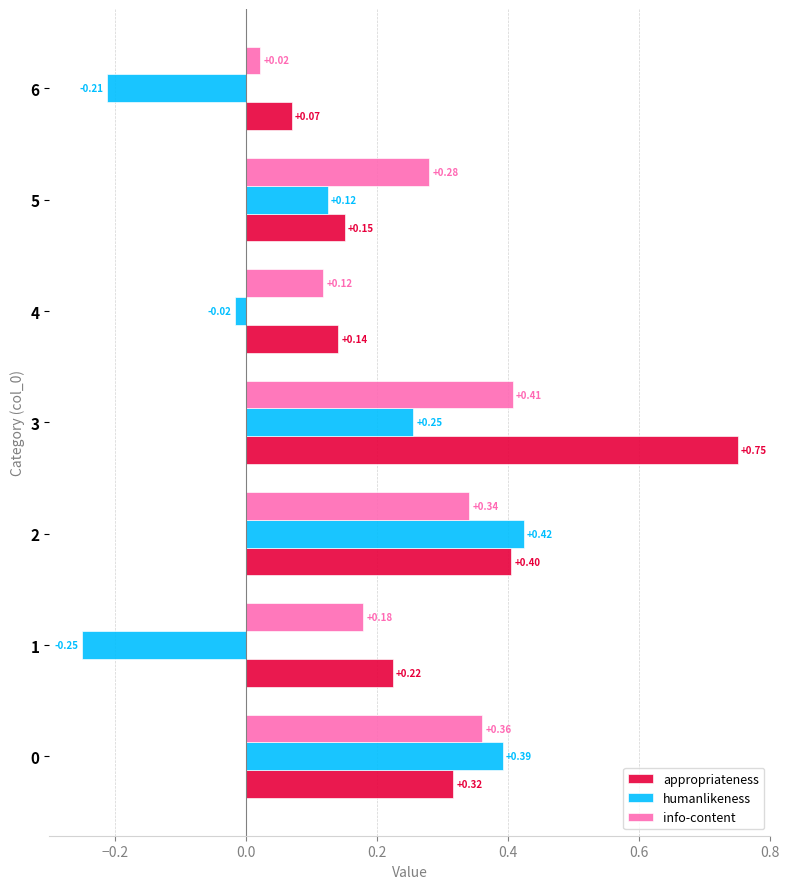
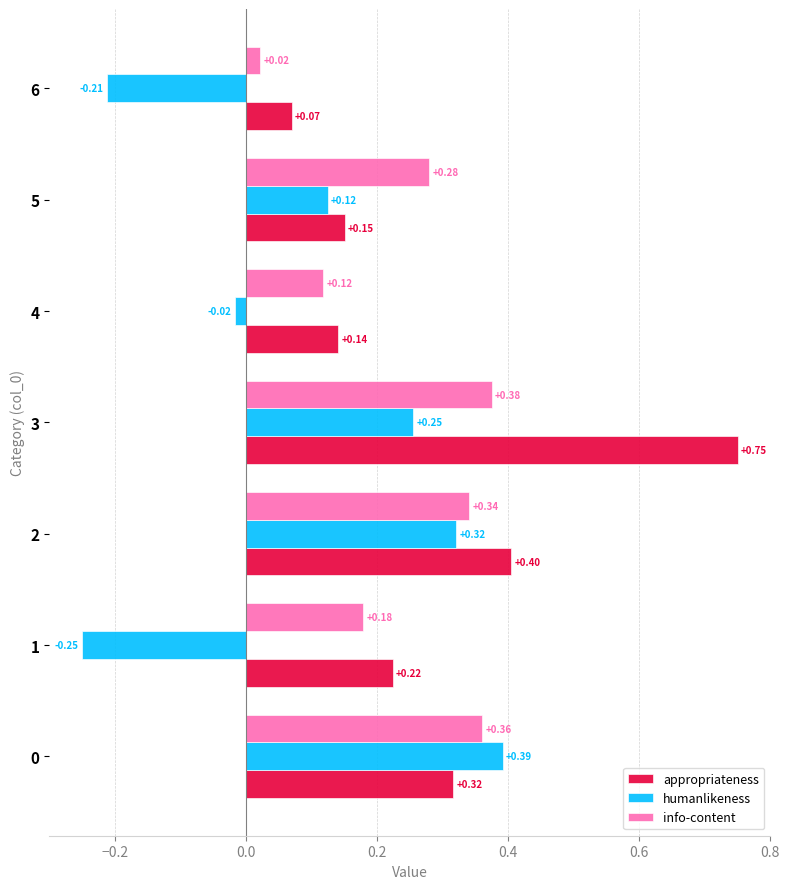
info-content, 3: +0.41 -> +0.38
humanlikeness, 2: +0.42 -> +0.32
